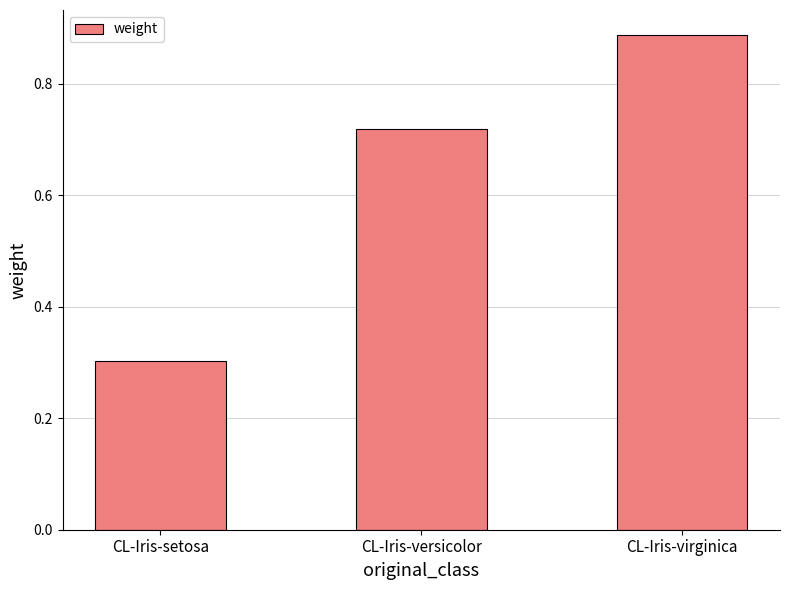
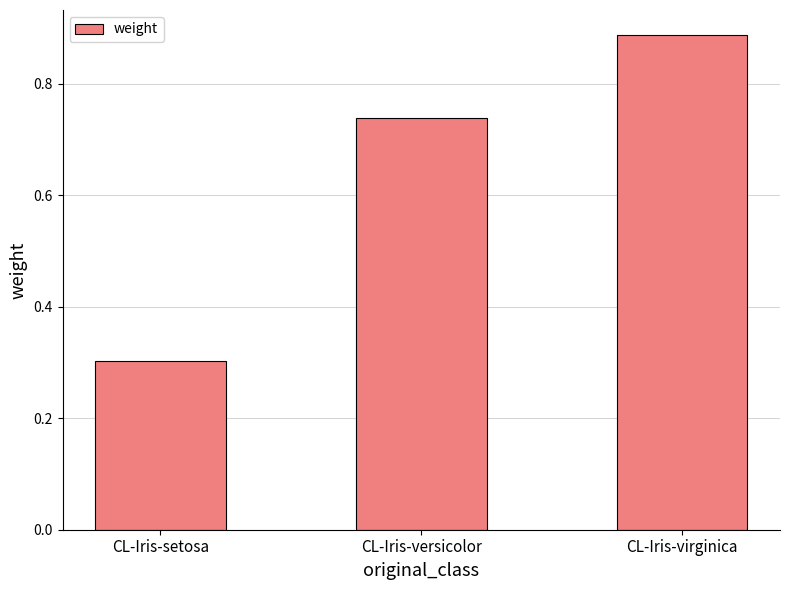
CL-Iris-versicolor: 0.72 -> 0.74
